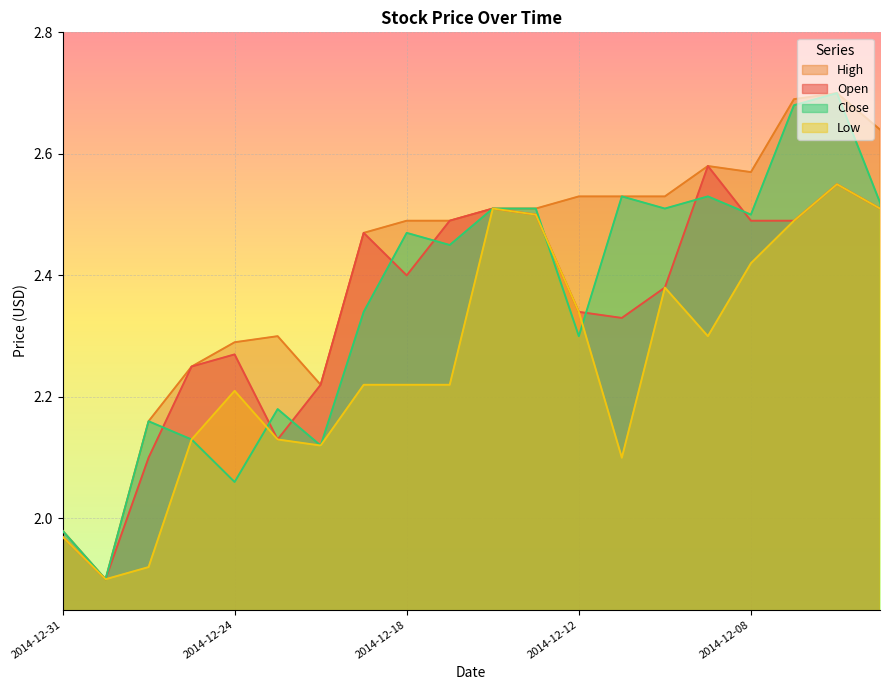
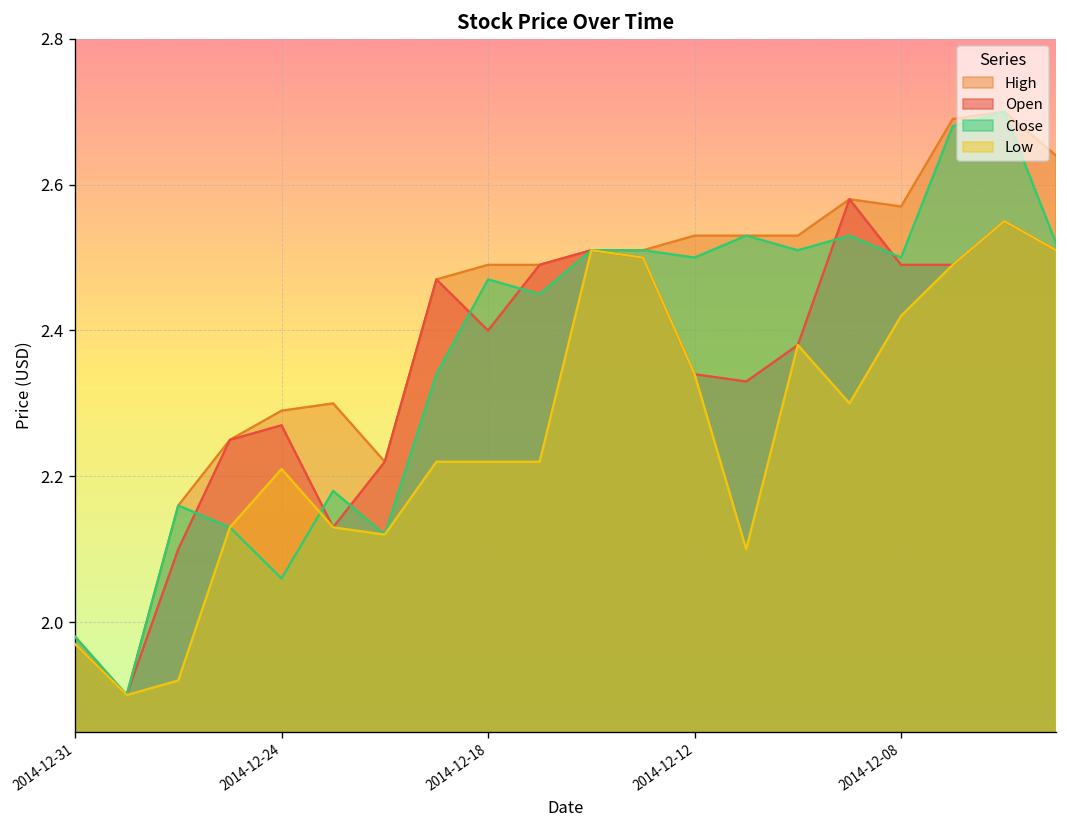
Close, 2014-12-12: 2.3 -> 2.5
